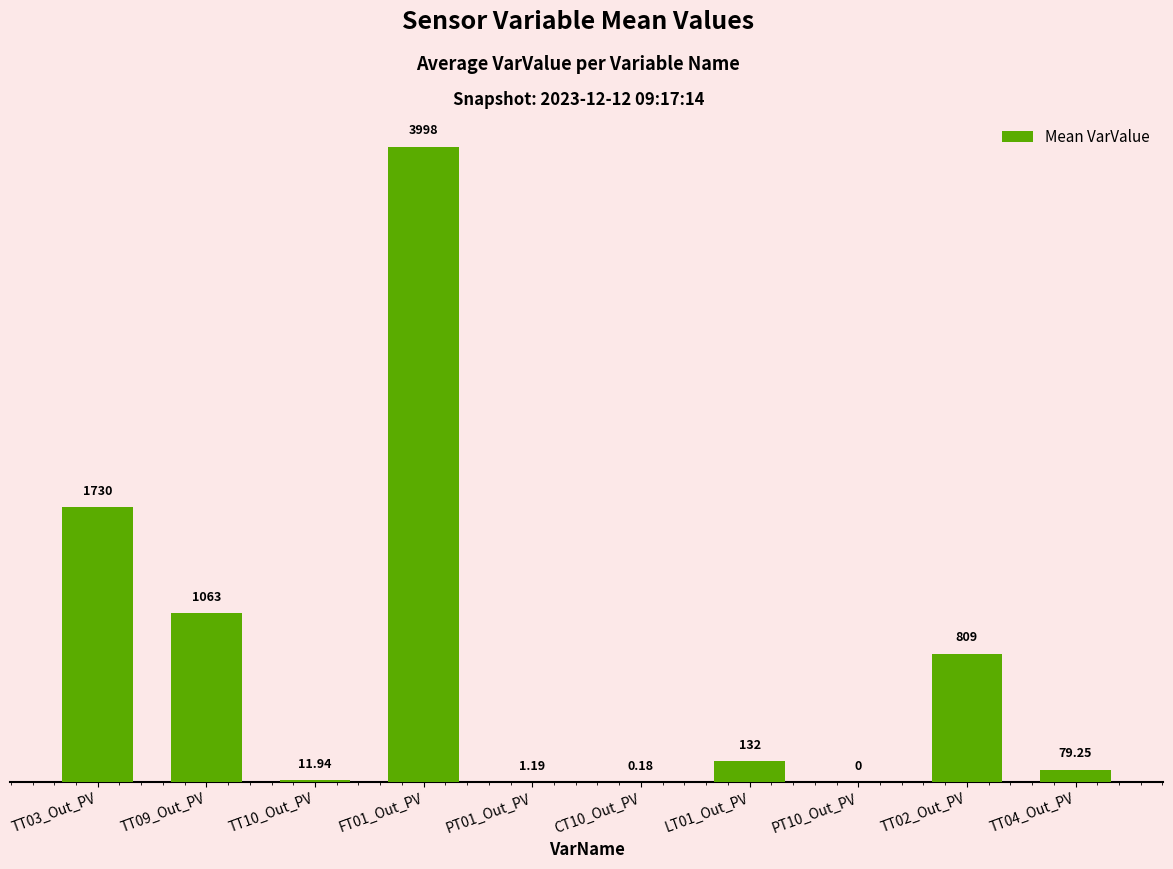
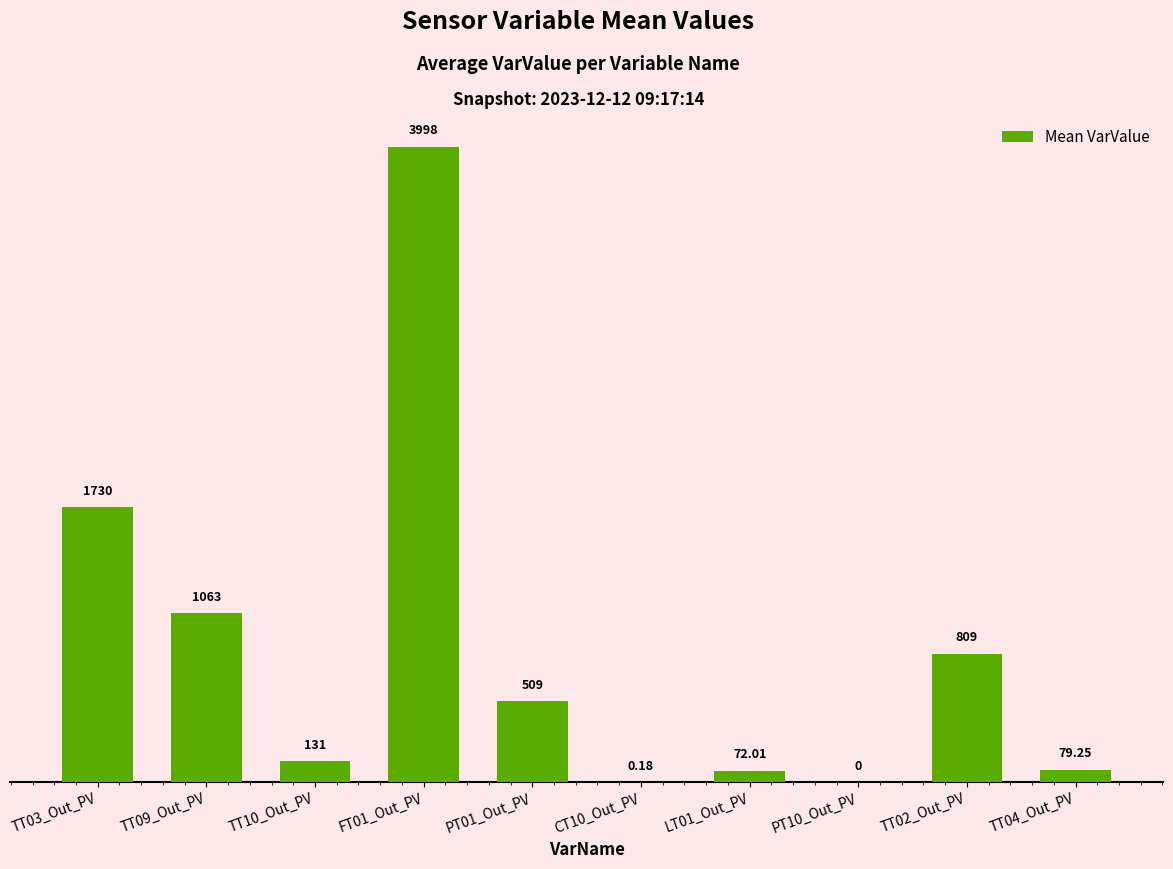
TT10_Out_PV: 11.94 -> 131
PT01_Out_PV: 1.19 -> 509
LT01_Out_PV: 132 -> 72.01
